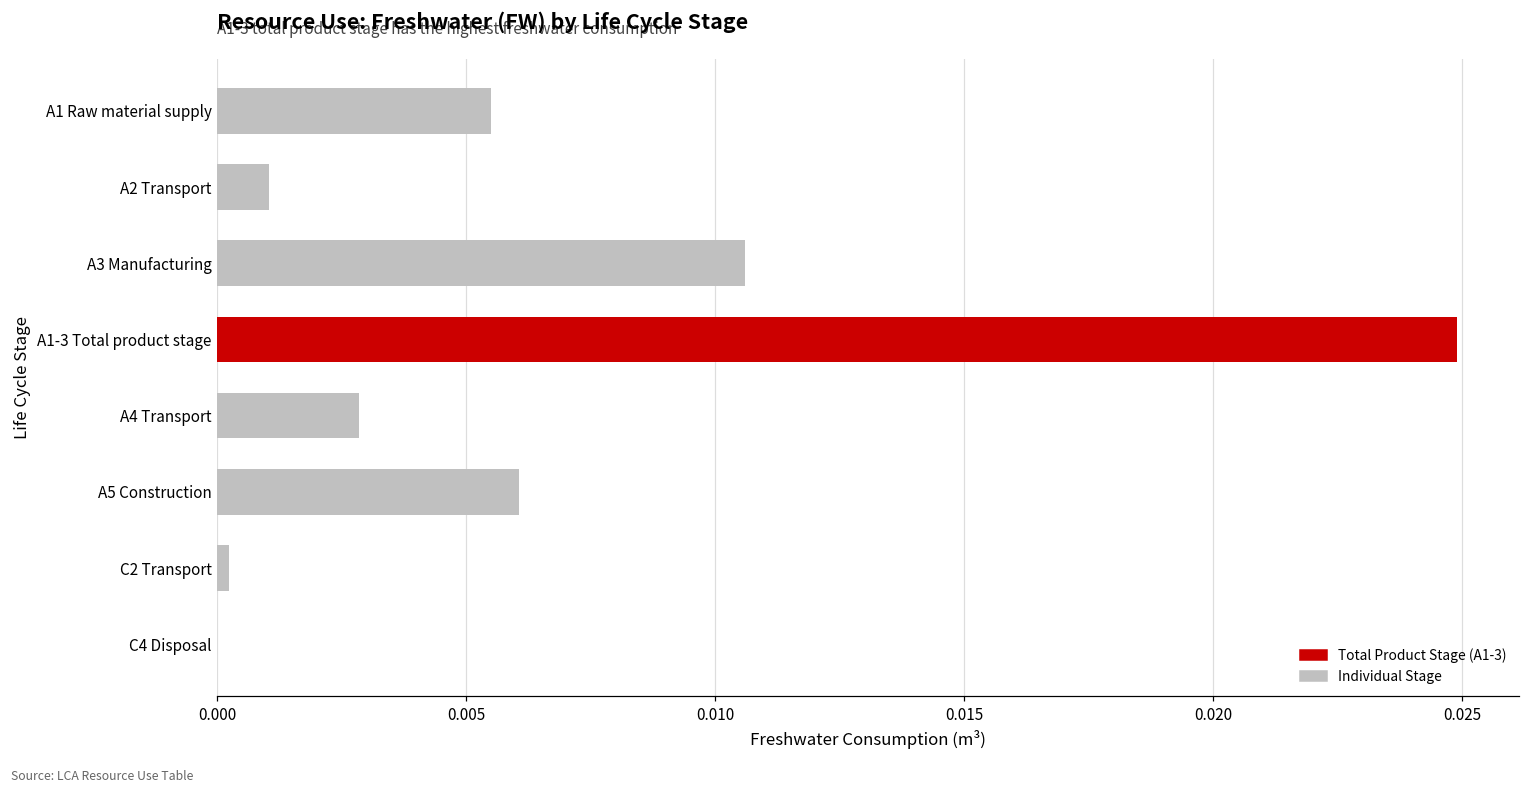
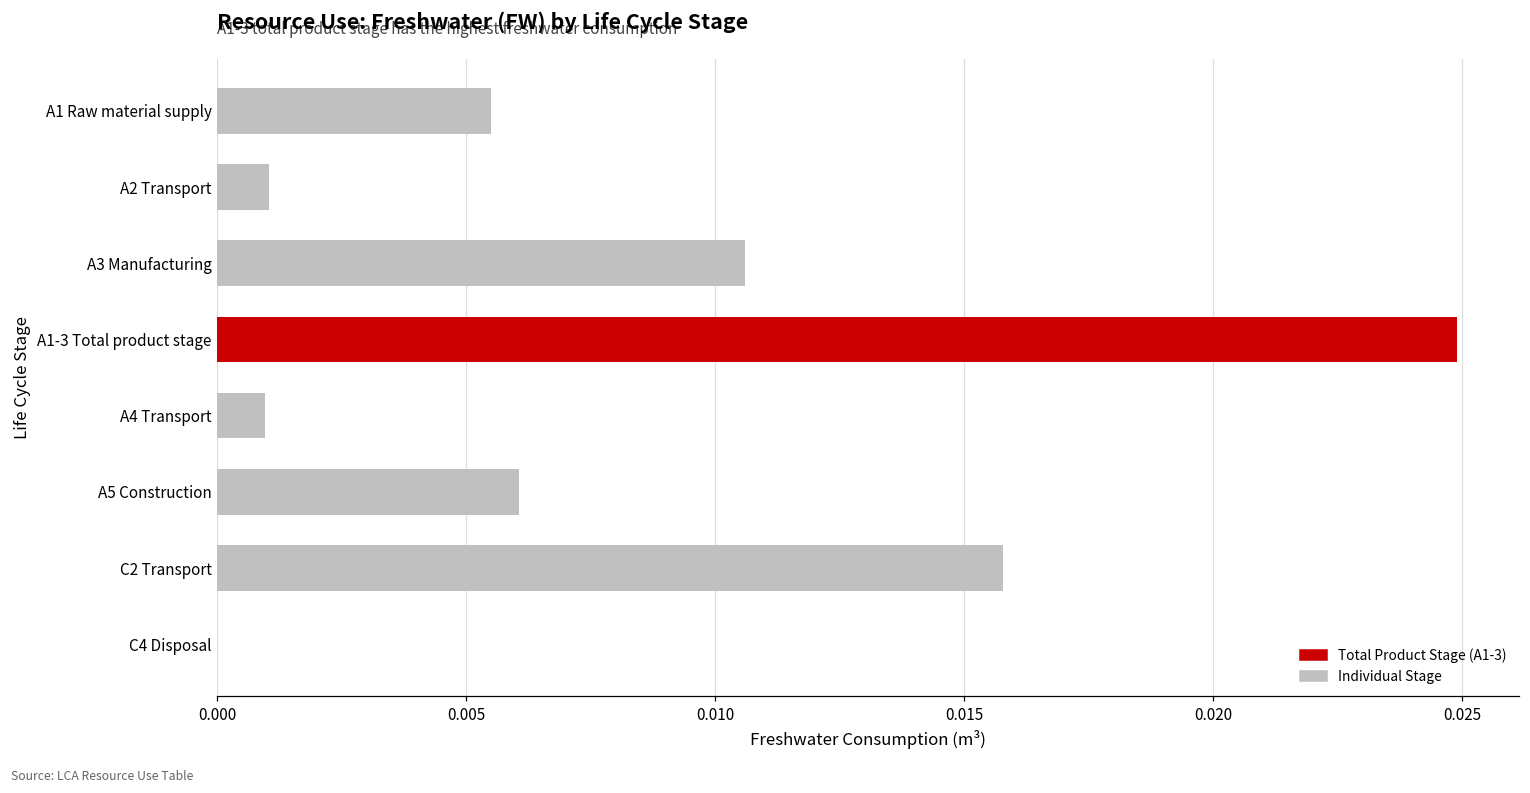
A4 Transport: 0.0028 -> 0.0010
C2 Transport: 0.0002 -> 0.0158
